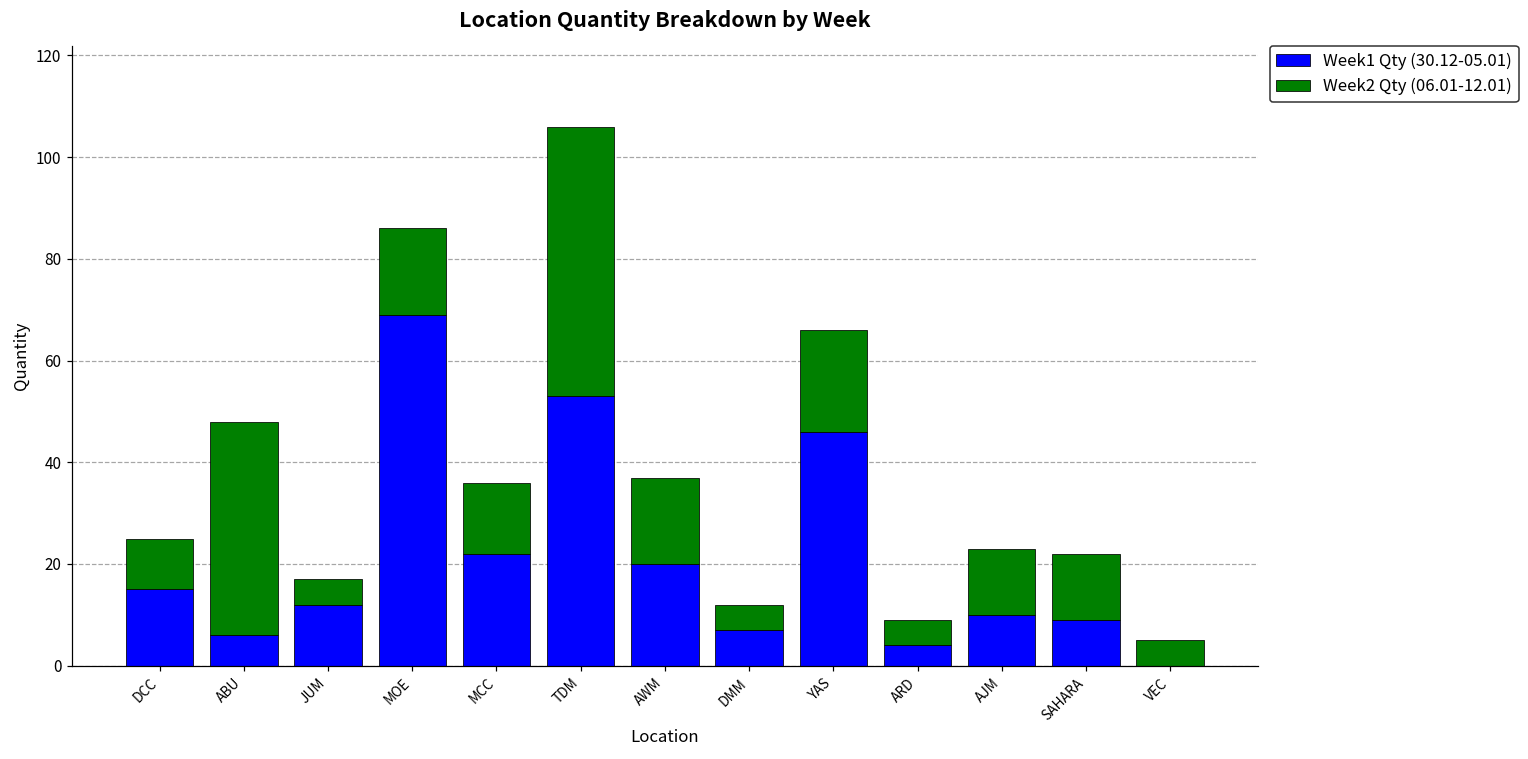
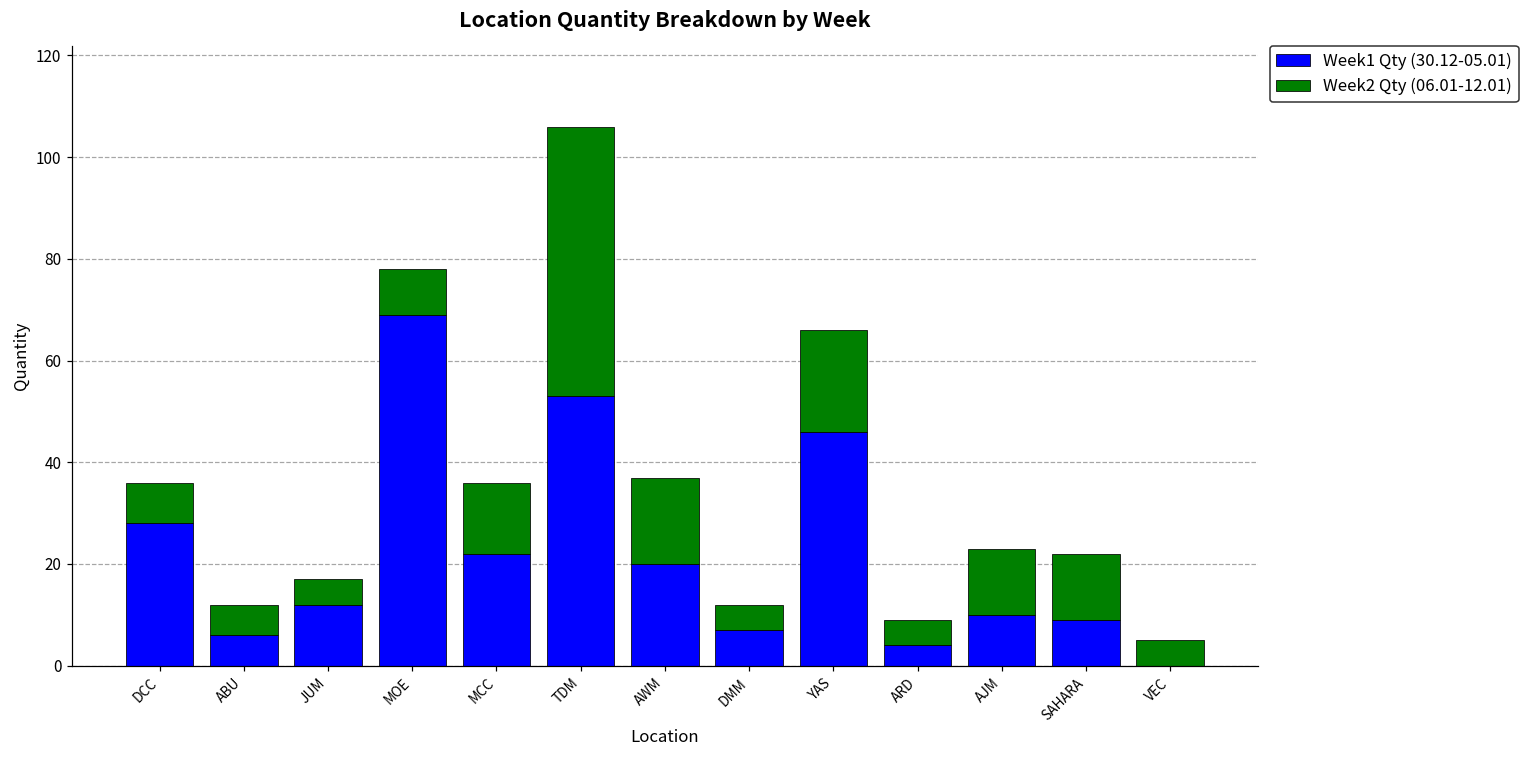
Week1 Qty (30.12-05.01), DCC: 15 -> 28
Week2 Qty (06.01-12.01), DCC: 10 -> 8
Week2 Qty (06.01-12.01), ABU: 42 -> 6
Week2 Qty (06.01-12.01), MOE: 17 -> 9
